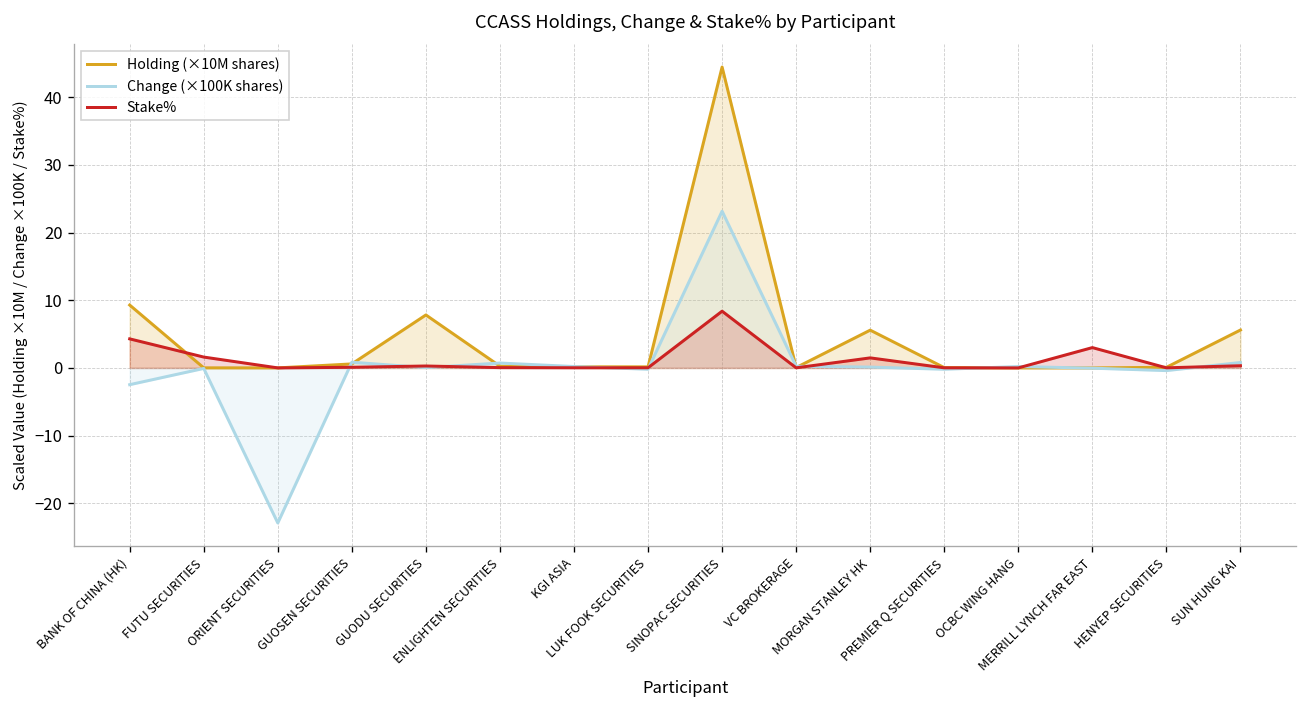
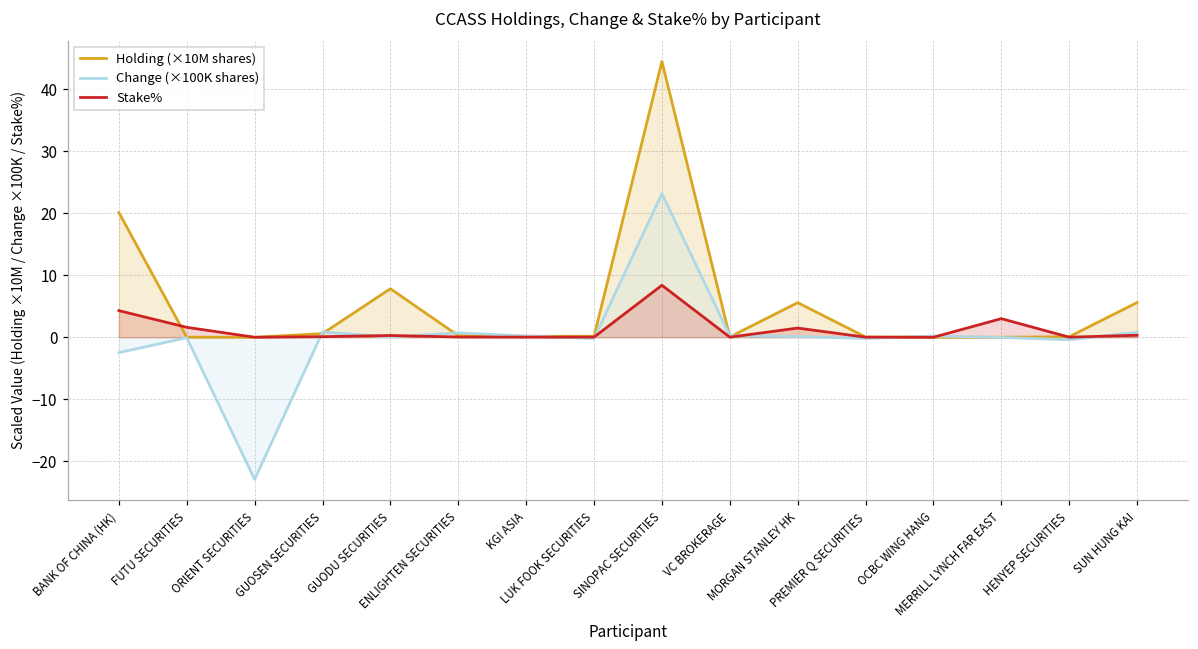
Holding (×10M shares), BANK OF CHINA (HK): 9 -> 20
